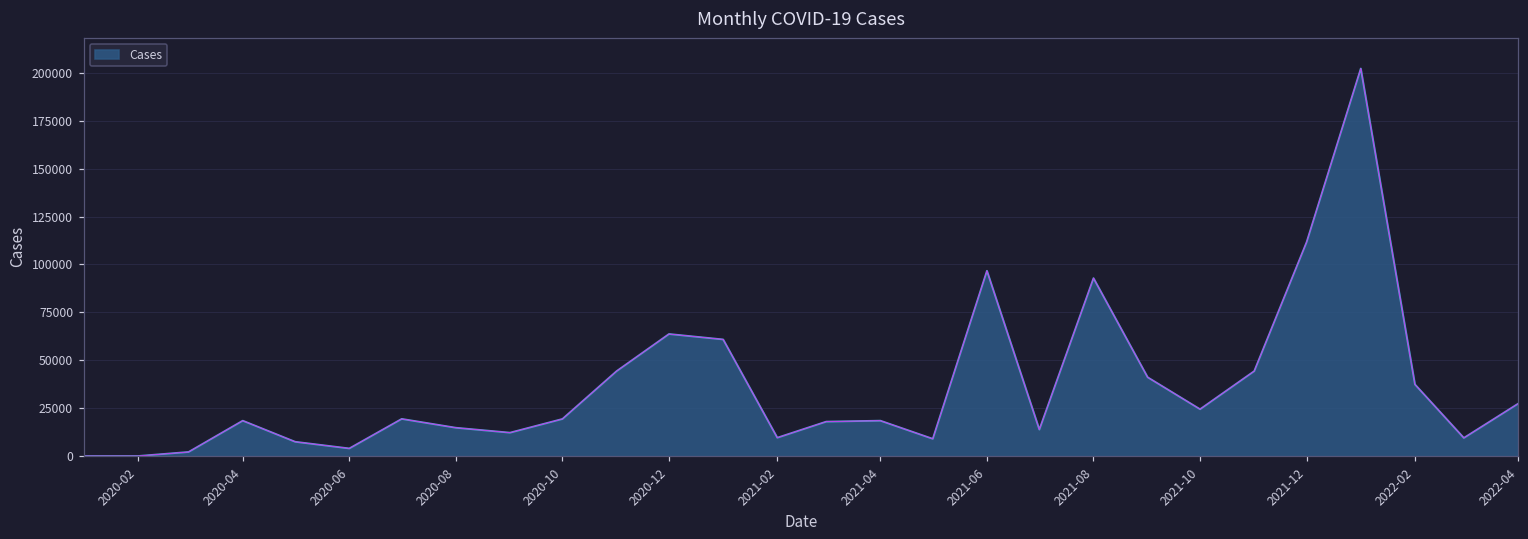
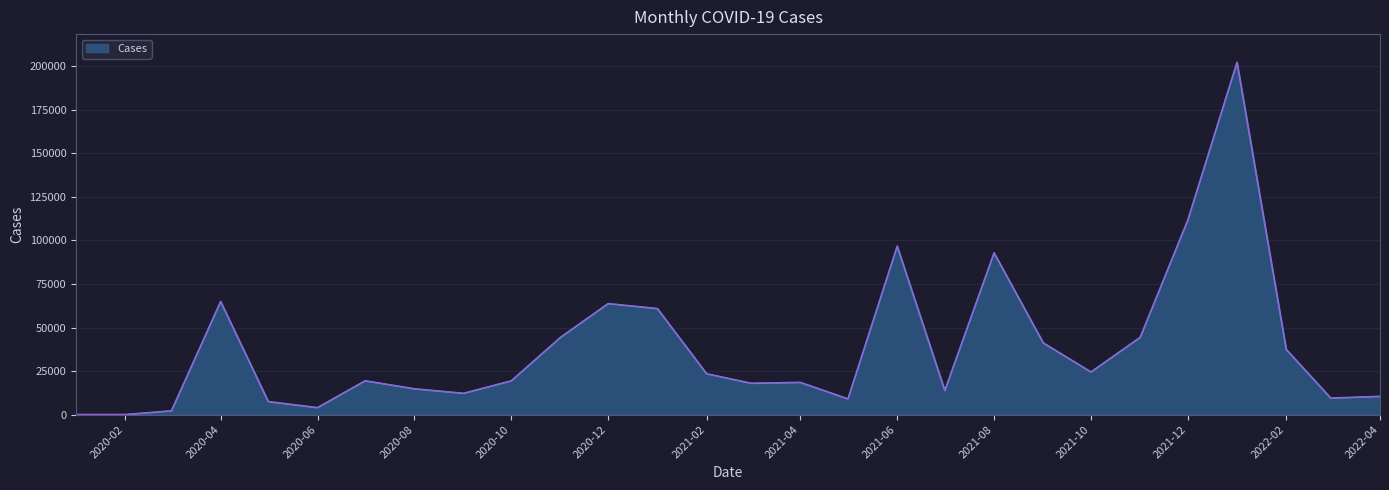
2020-04: 18000 -> 65000
2021-02: 10000 -> 23000
2022-04: 27000 -> 10000
